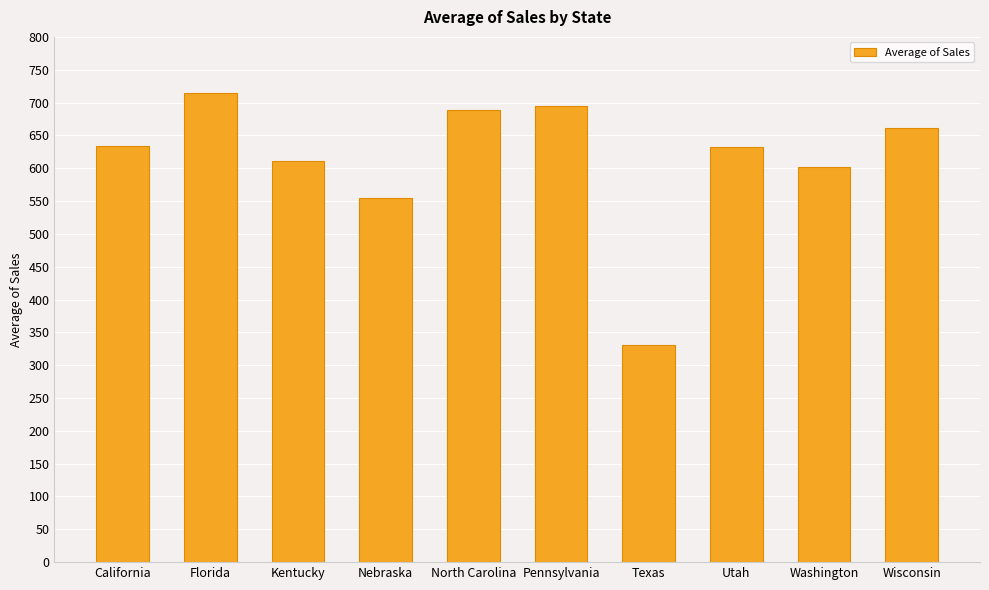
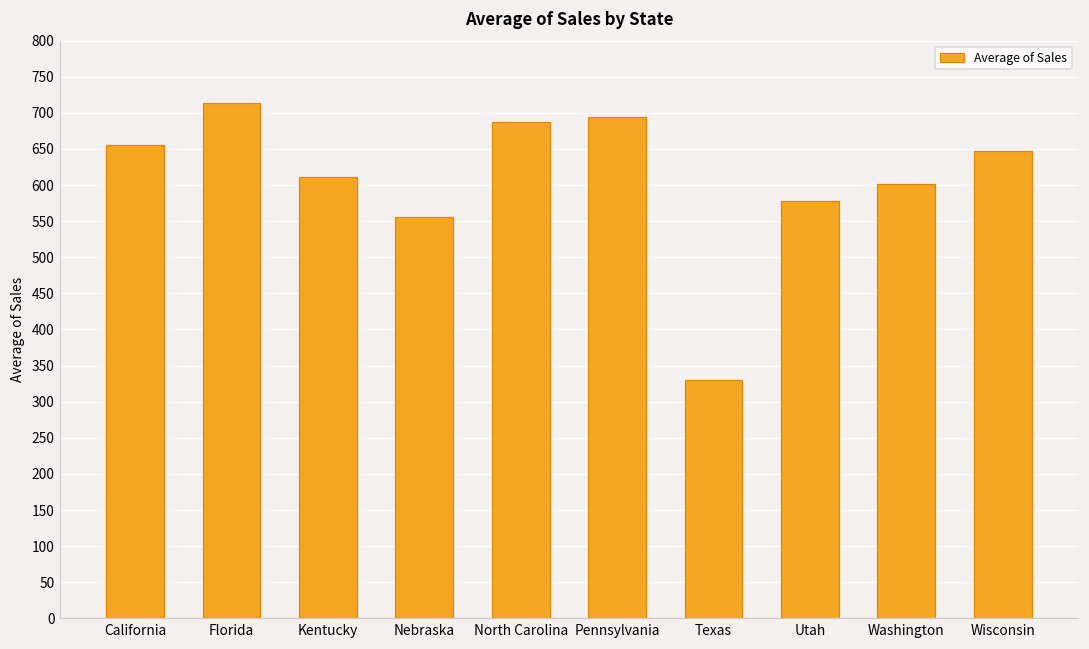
California: 630 -> 660
Utah: 630 -> 580
Wisconsin: 660 -> 650
